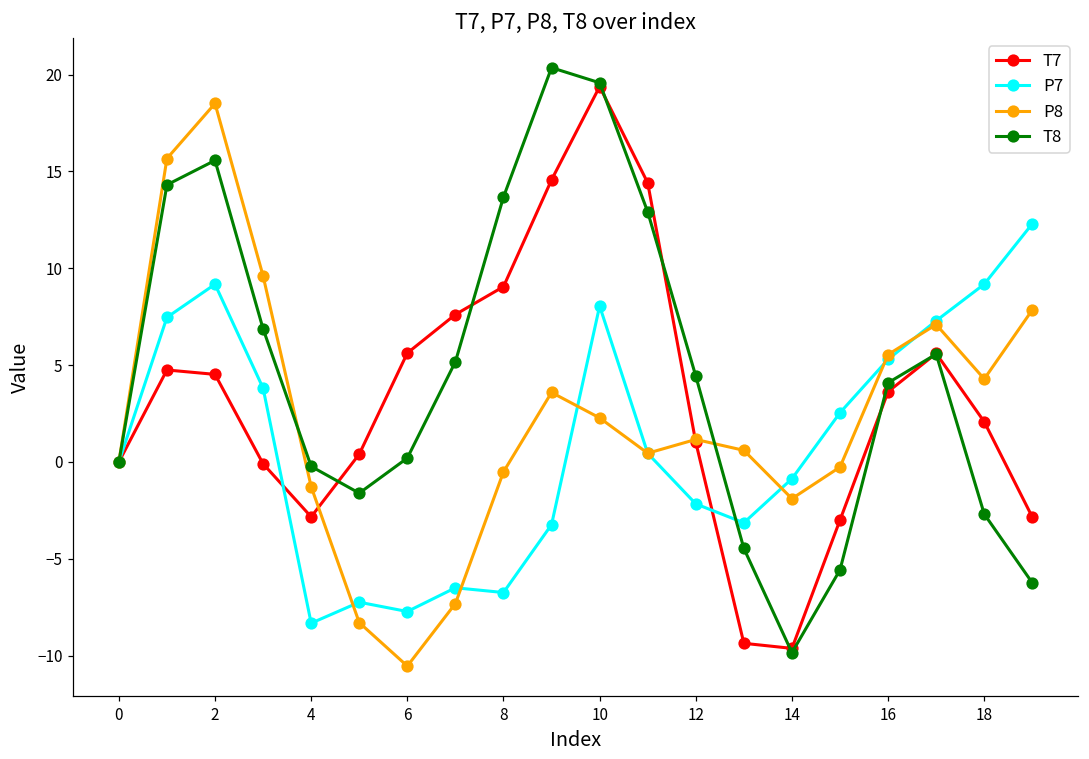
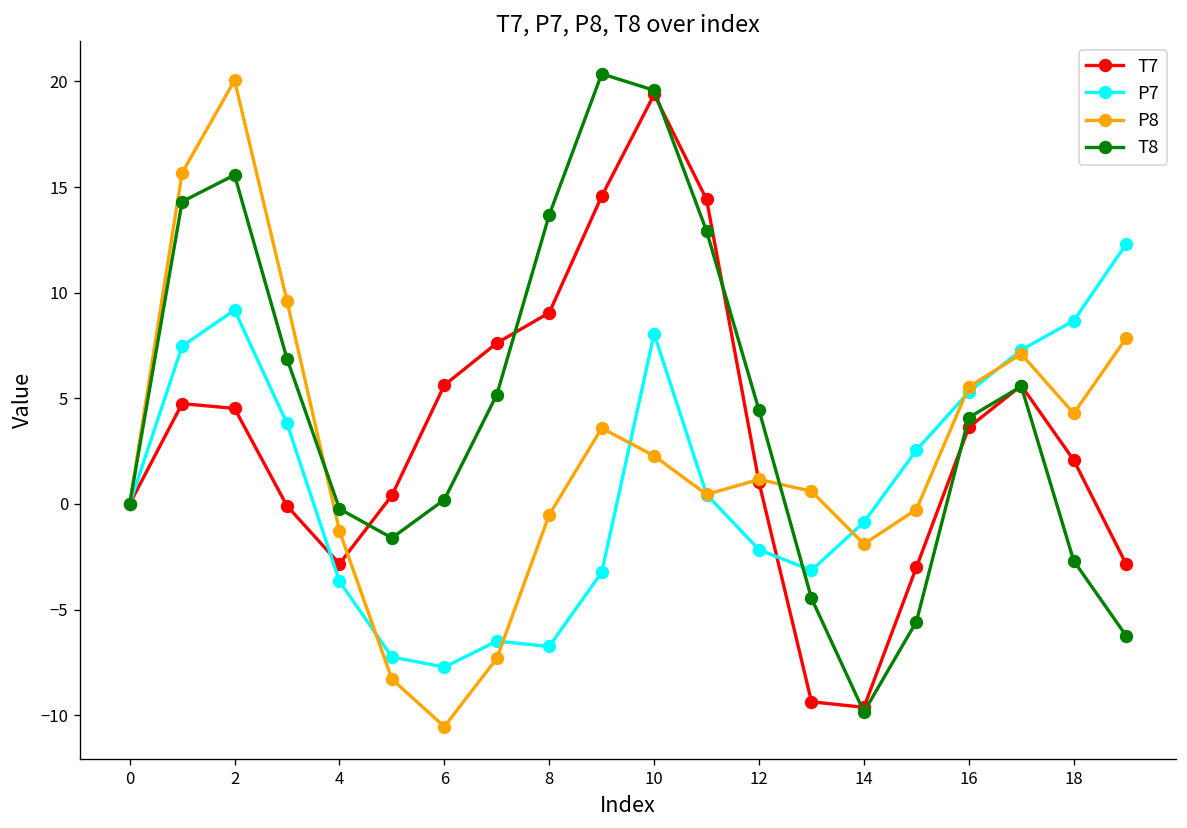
P8, 2: 18.5 -> 20.1
P7, 4: -8.3 -> -3.7
P7, 18: 9.2 -> 8.7
